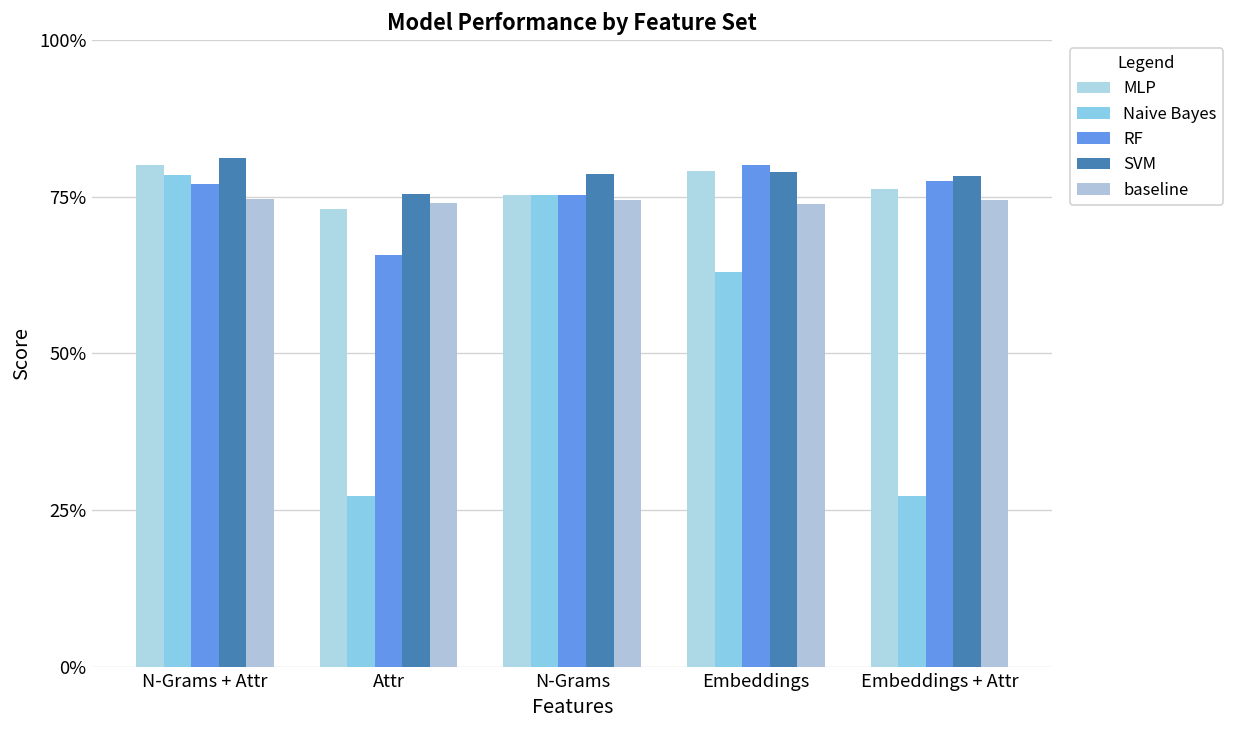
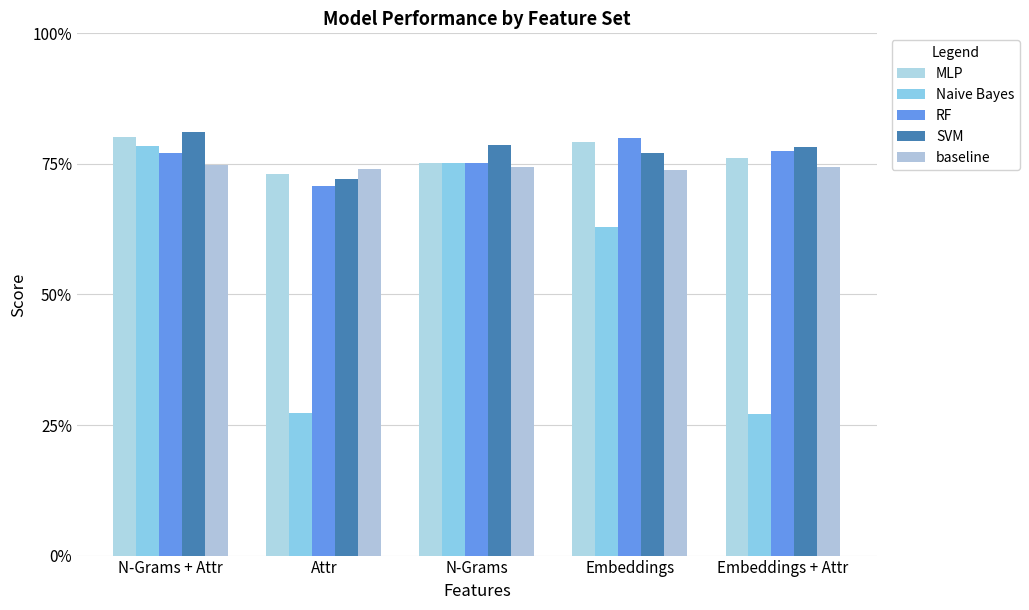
RF, Attr: 66% -> 71%
SVM, Attr: 76% -> 72%
SVM, Embeddings: 79% -> 77%
